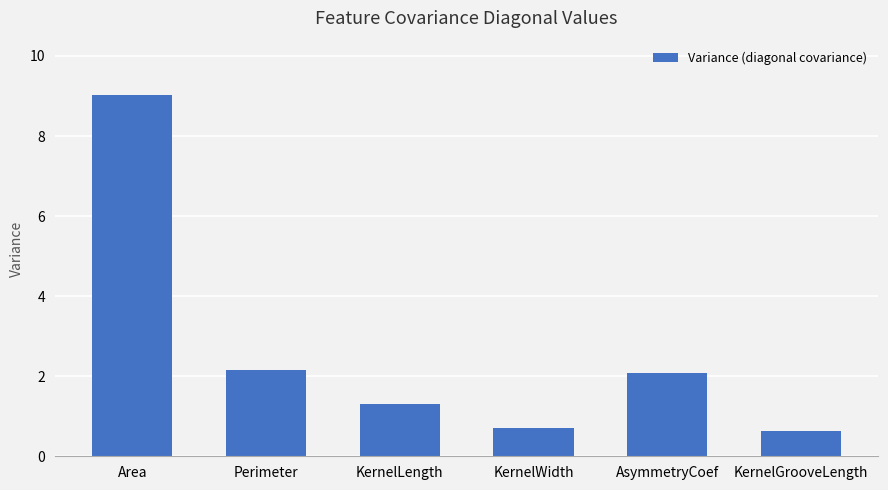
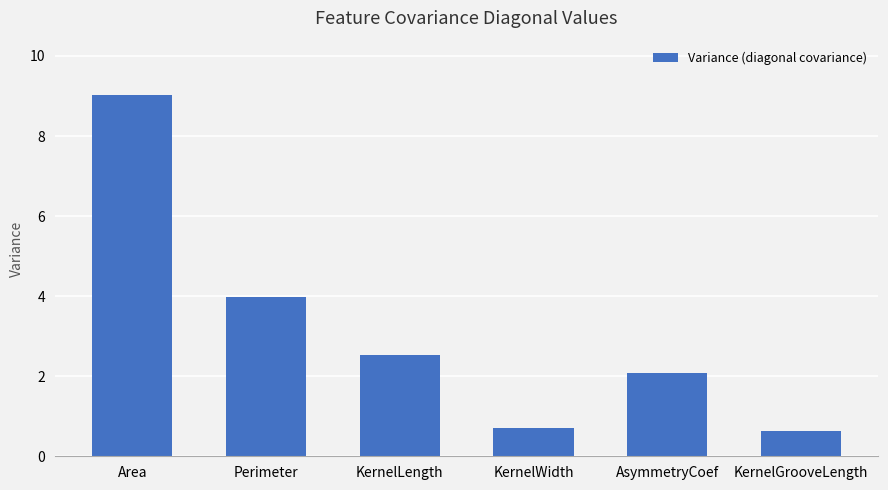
Perimeter: 2.2 -> 4.0
KernelLength: 1.3 -> 2.5
